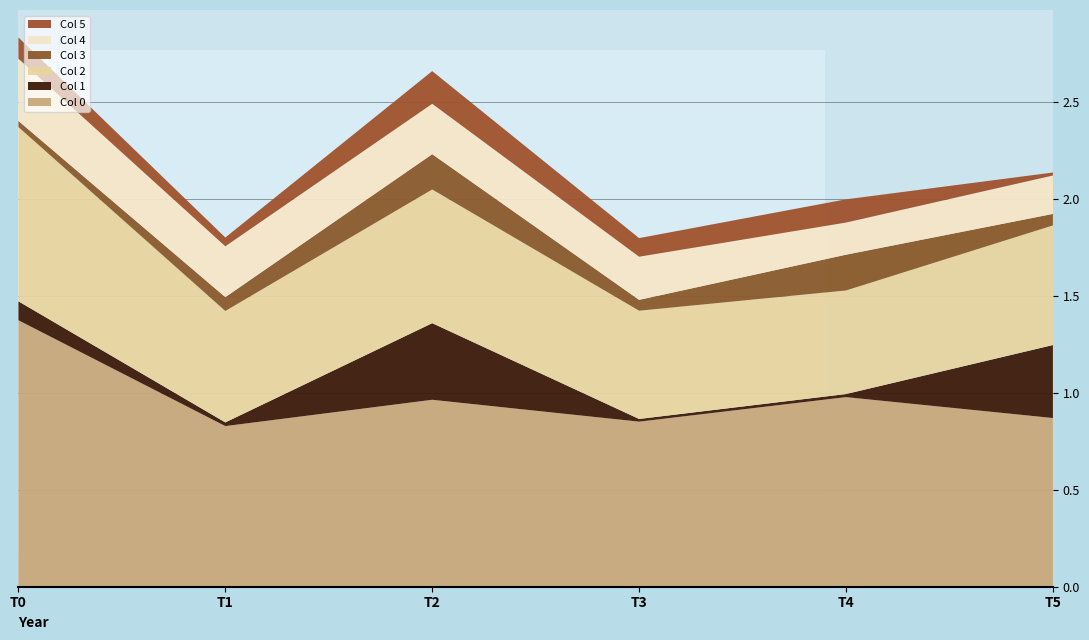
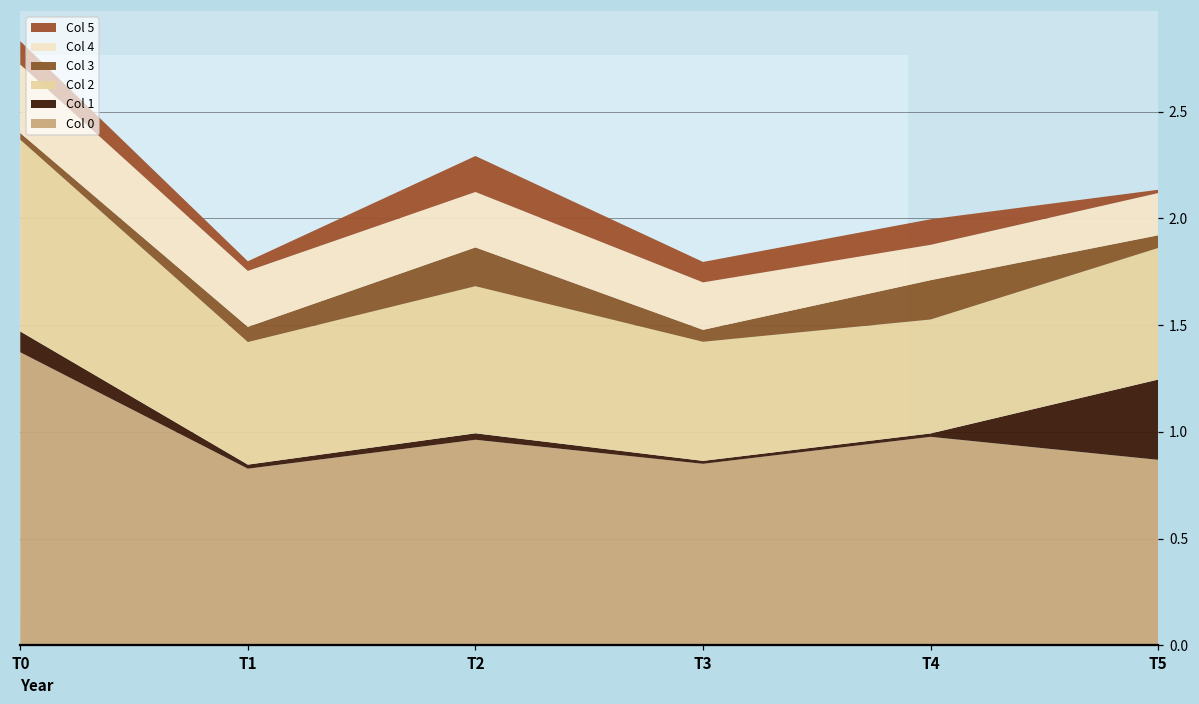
Col 1, T2: 0.39 -> 0.03
